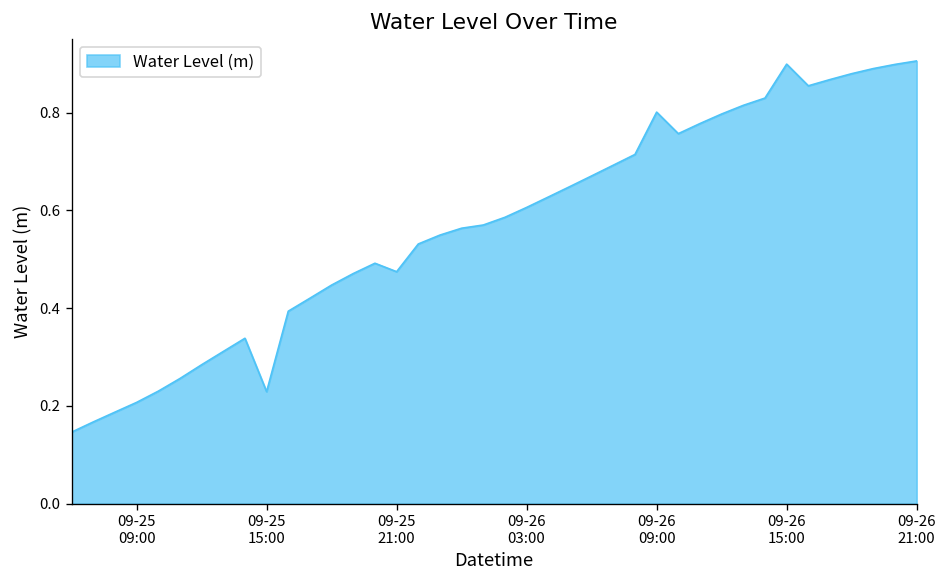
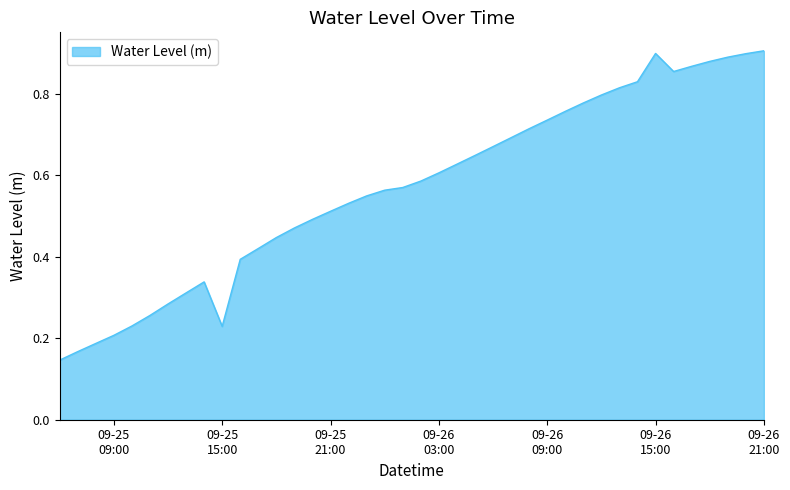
09-25 21:00: 0.47 -> 0.51
09-26 09:00: 0.80 -> 0.74
